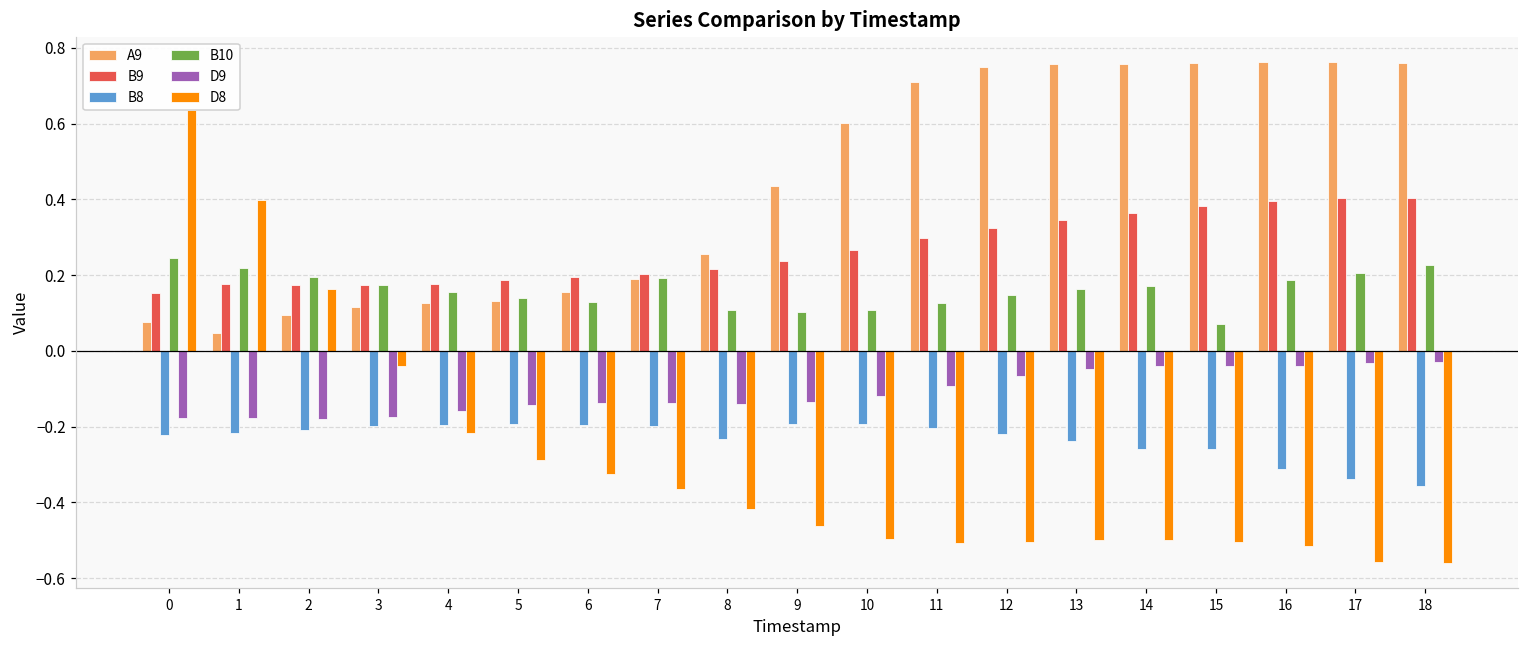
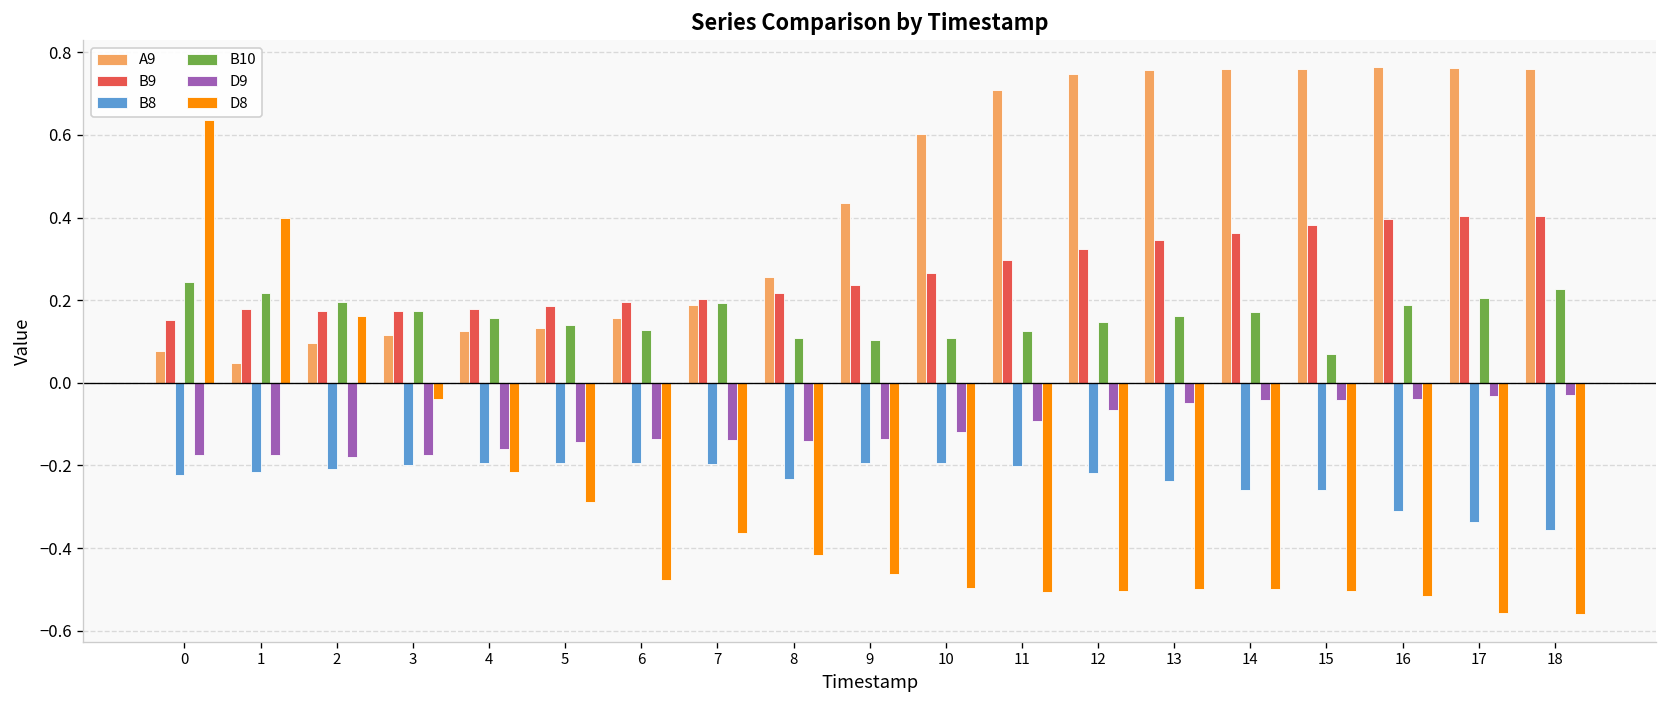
D8, 6: -0.32 -> -0.48
